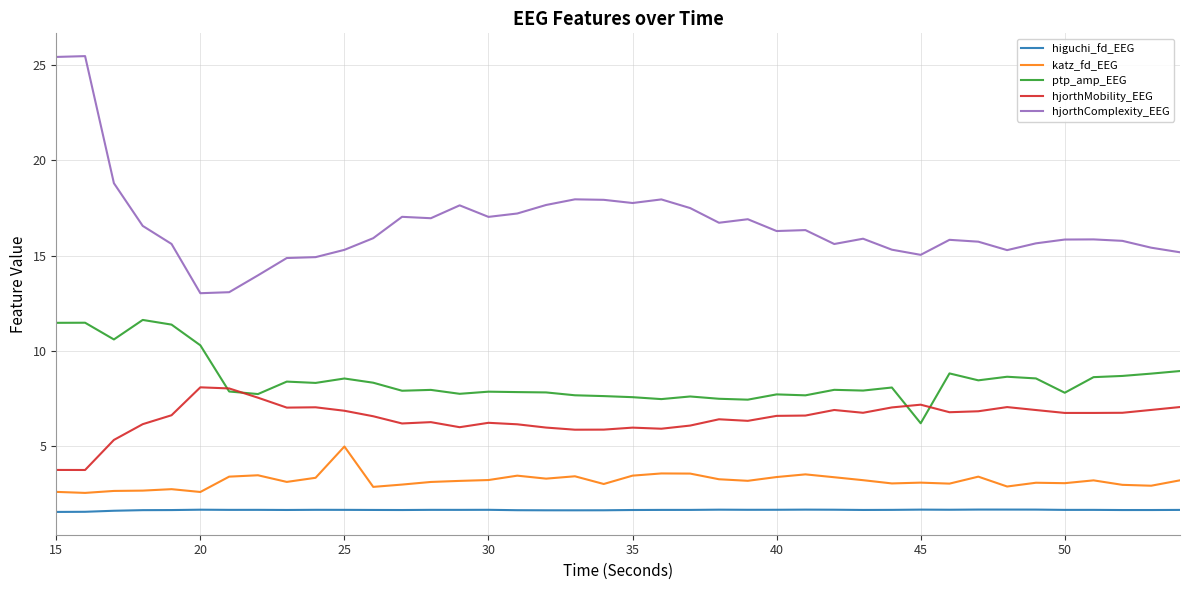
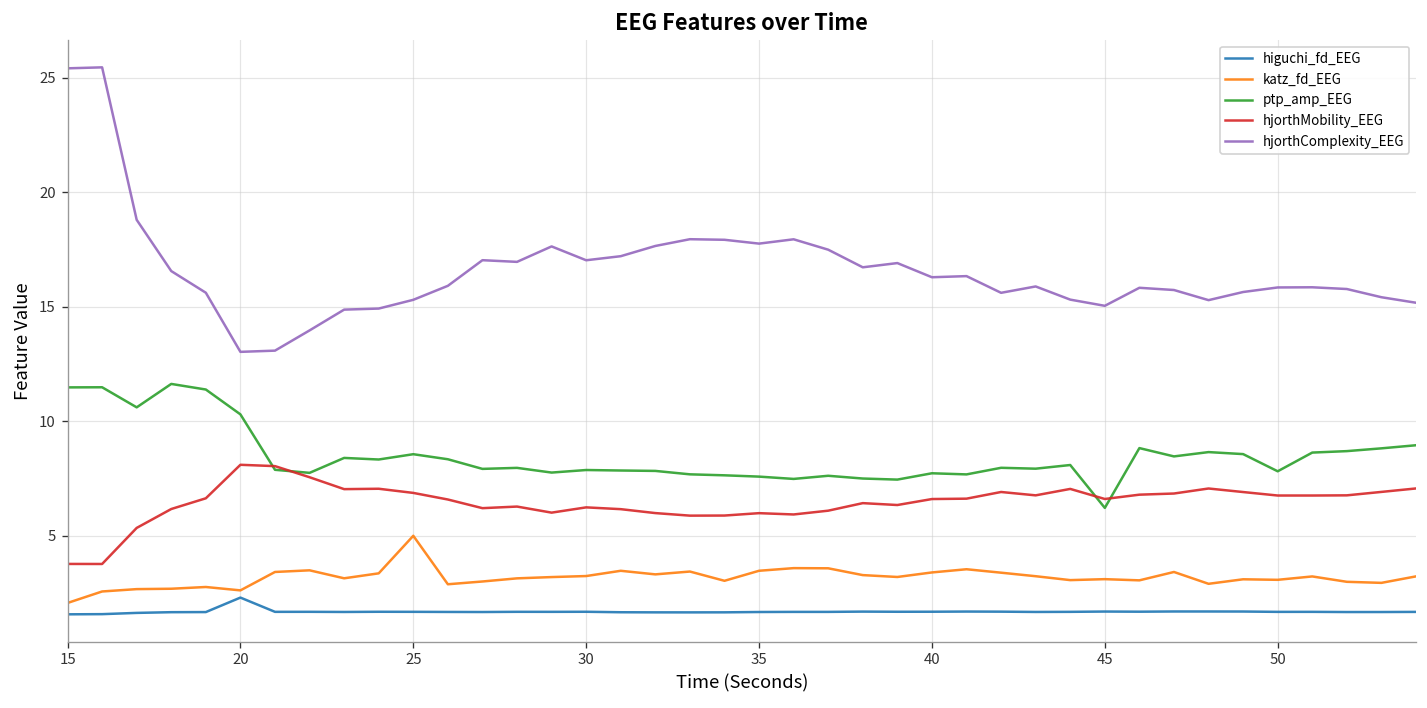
katz_fd_EEG, 15: 2.6 -> 2.1
higuchi_fd_EEG, 20: 1.7 -> 2.3
hjorthMobility_EEG, 45: 7.2 -> 6.6
